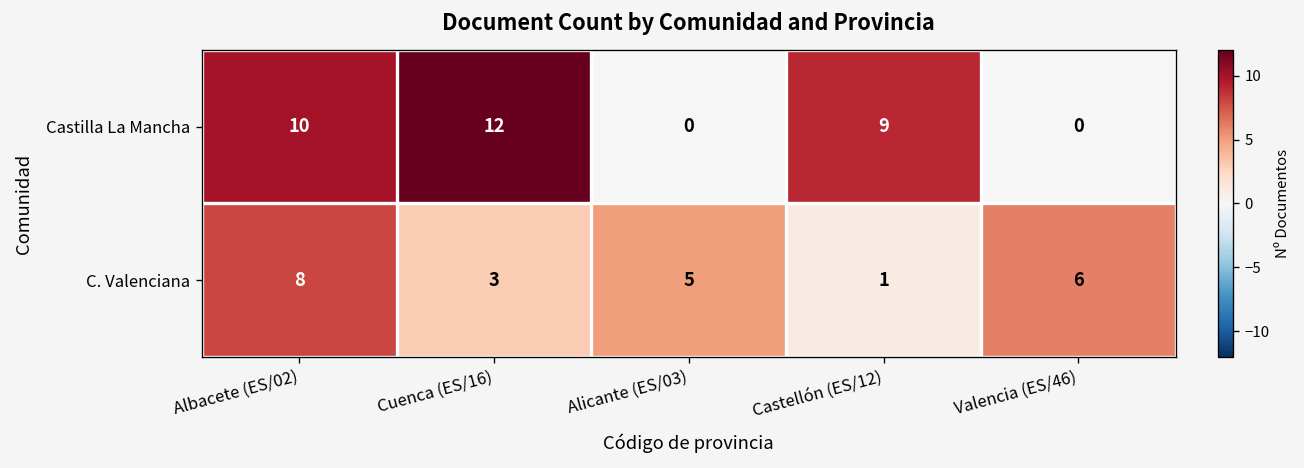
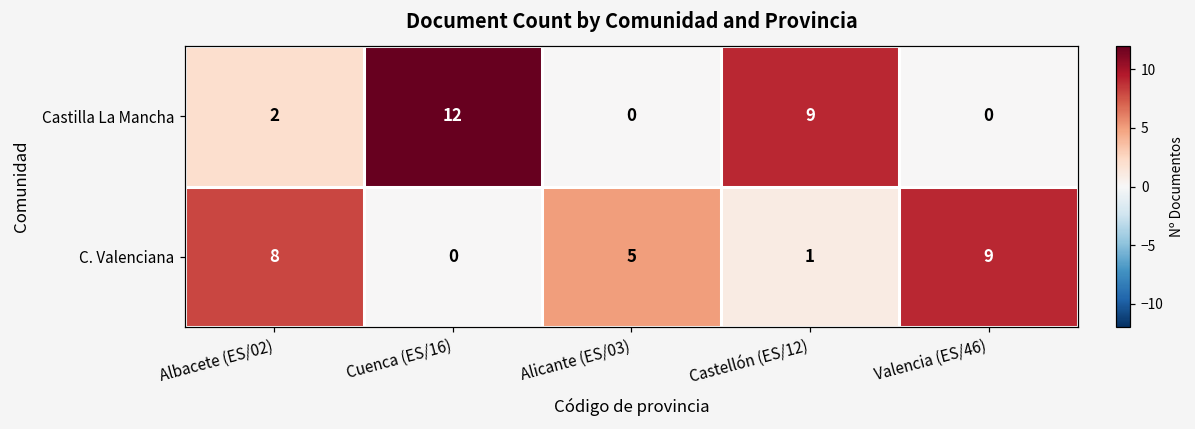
Castilla La Mancha, Albacete (ES/02): 10 -> 2
C. Valenciana, Cuenca (ES/16): 3 -> 0
C. Valenciana, Valencia (ES/46): 6 -> 9
